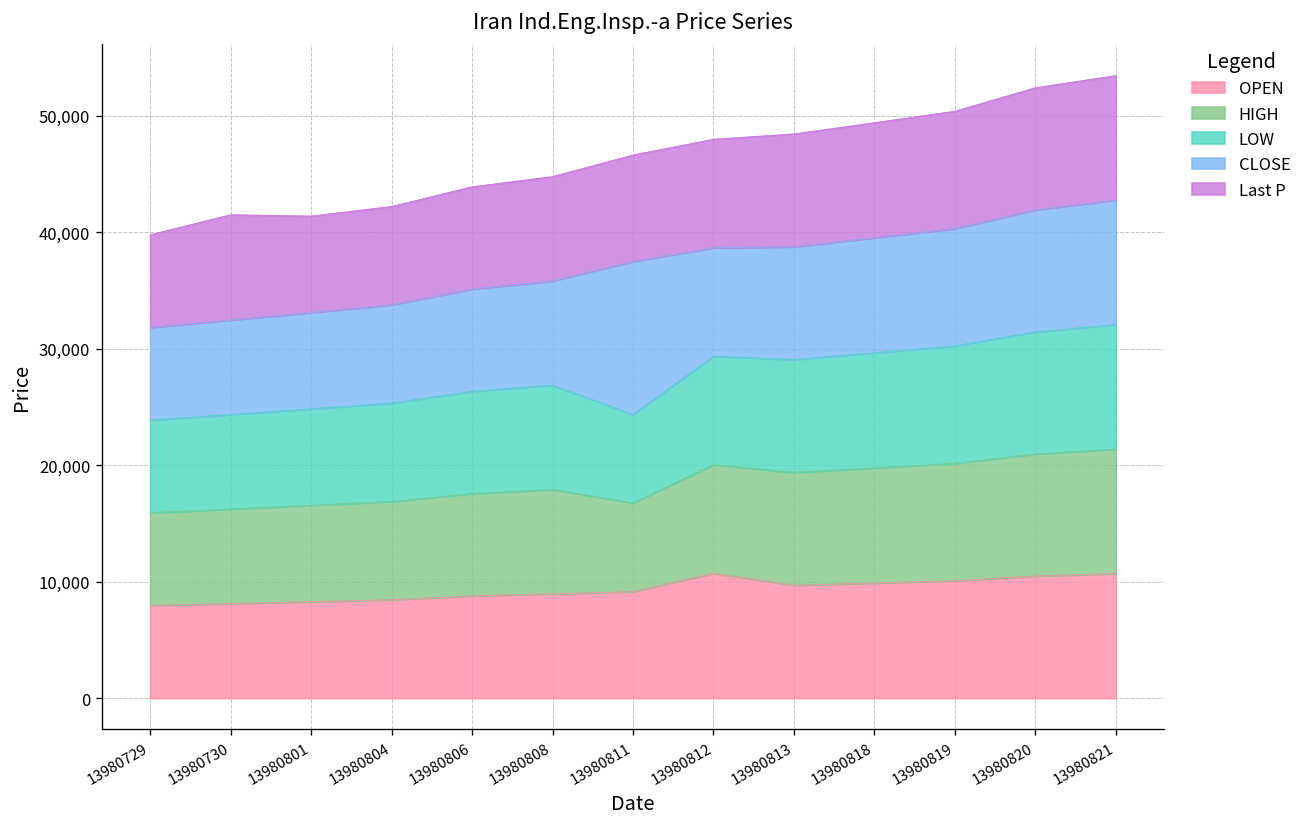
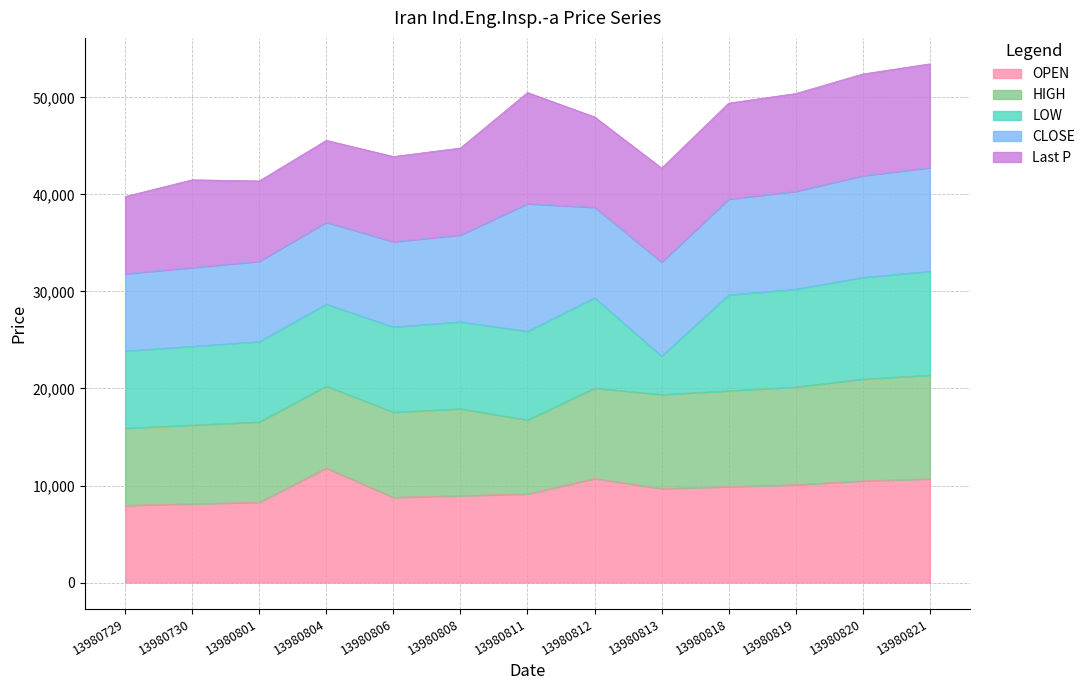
OPEN, 13980804: 8,000 -> 12,000
LOW, 13980811: 8,000 -> 9,000
Last P, 13980811: 9,000 -> 11,000
LOW, 13980813: 10,000 -> 4,000
